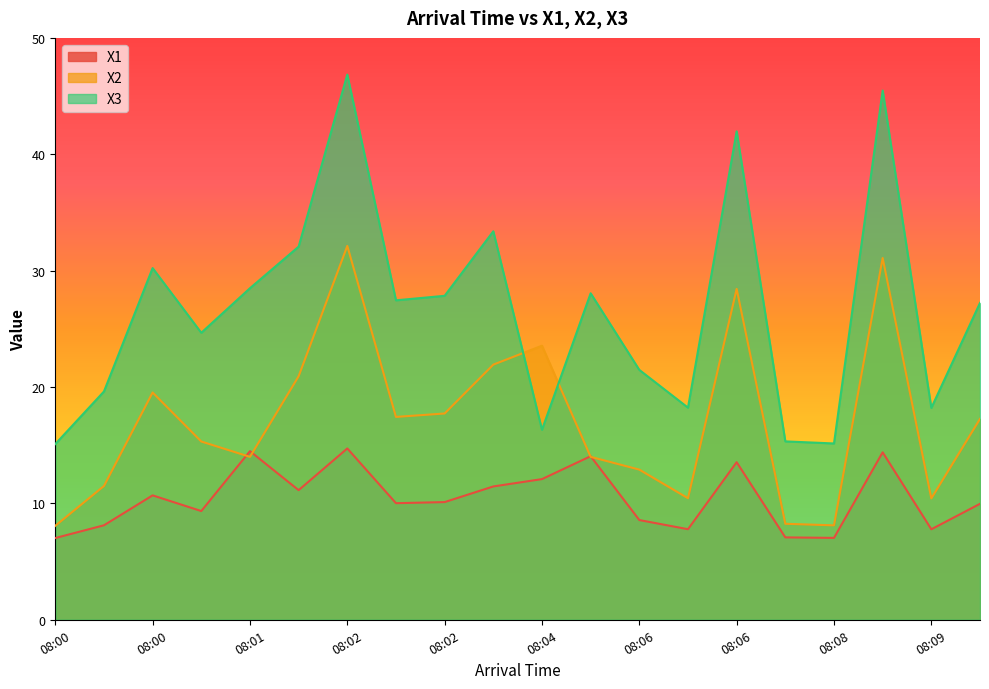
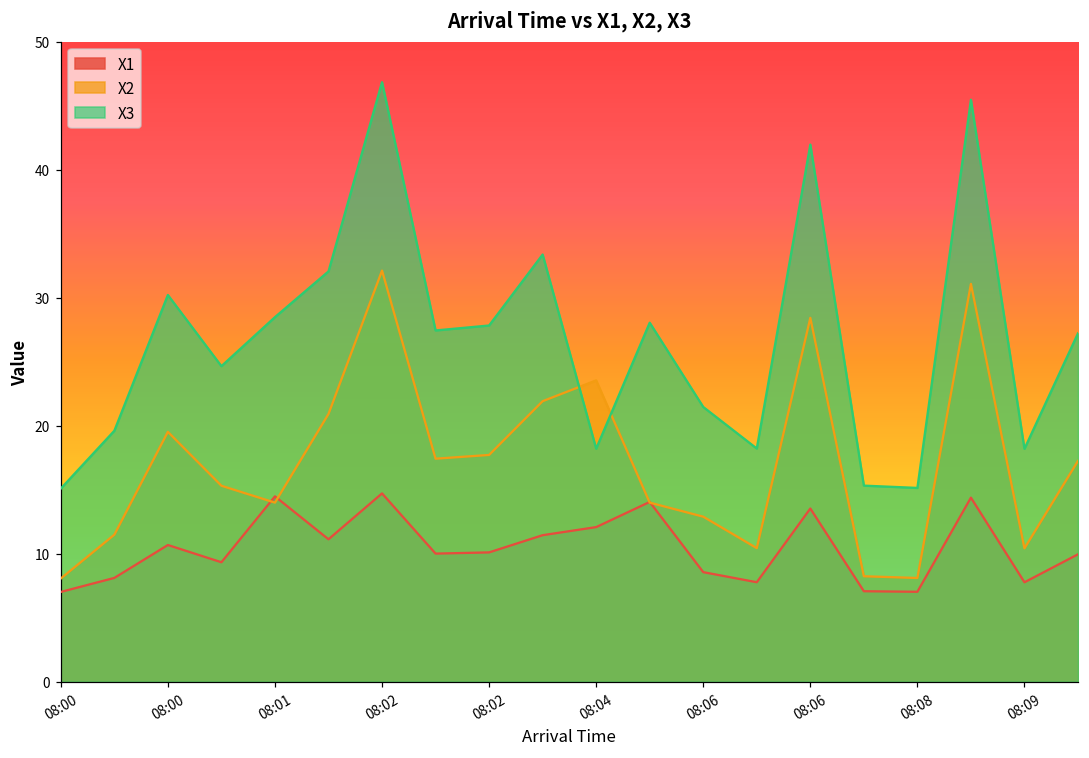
X3, 08:04: 16.3 -> 18.2
